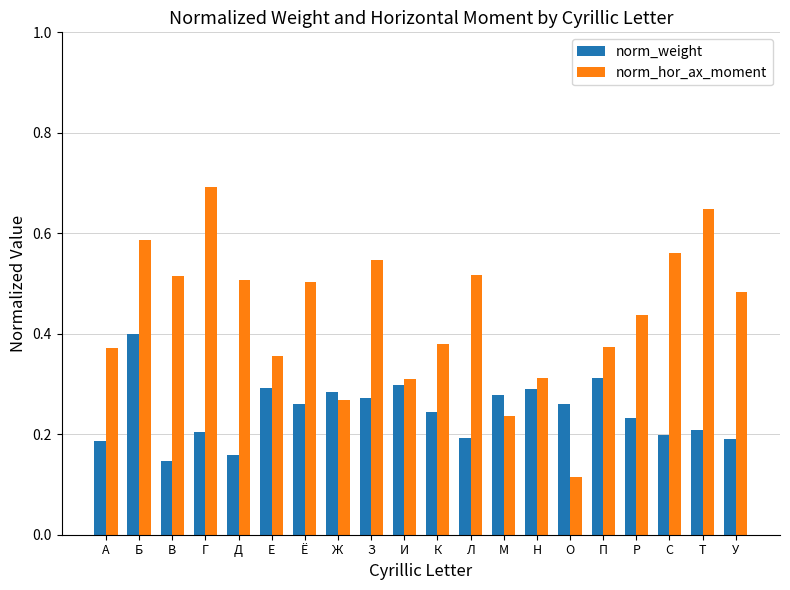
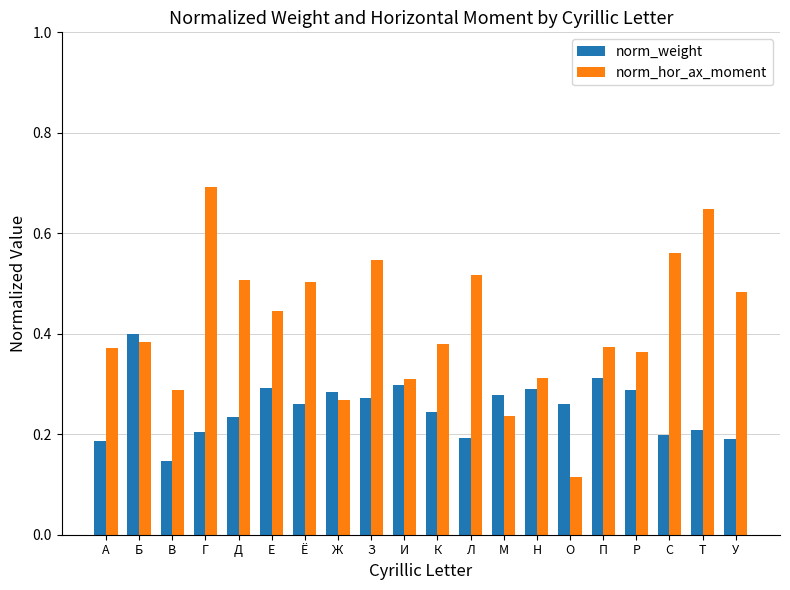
norm_hor_ax_moment, Б: 0.59 -> 0.38
norm_hor_ax_moment, В: 0.51 -> 0.29
norm_weight, Д: 0.16 -> 0.23
norm_hor_ax_moment, Е: 0.36 -> 0.44
norm_weight, Р: 0.23 -> 0.29
norm_hor_ax_moment, Р: 0.44 -> 0.36
